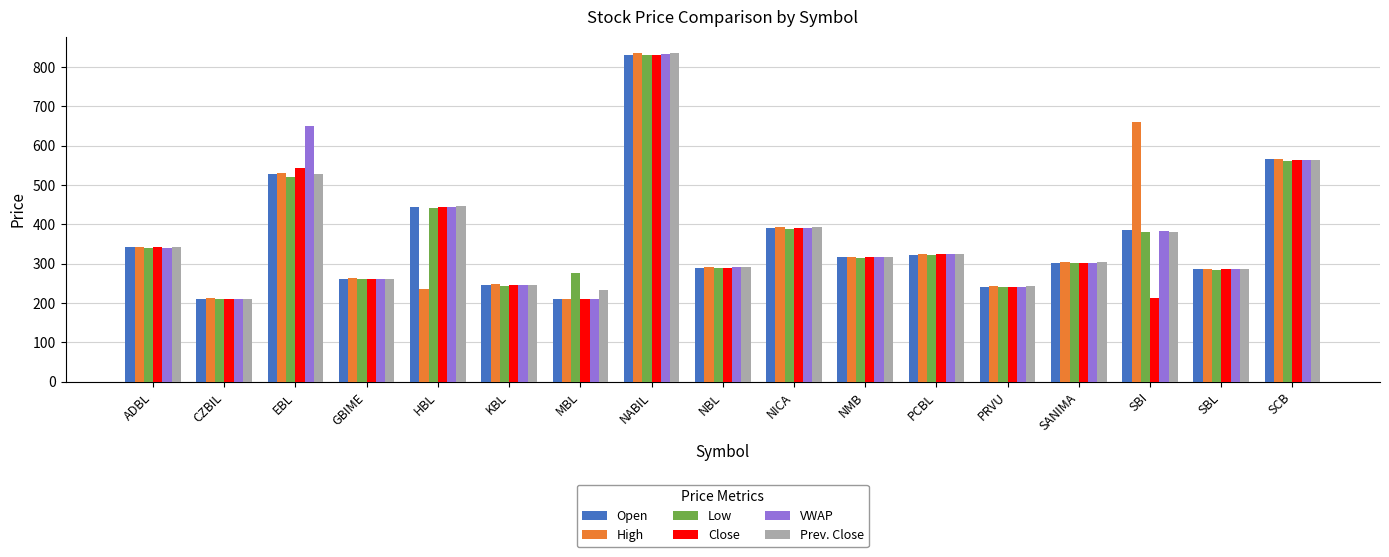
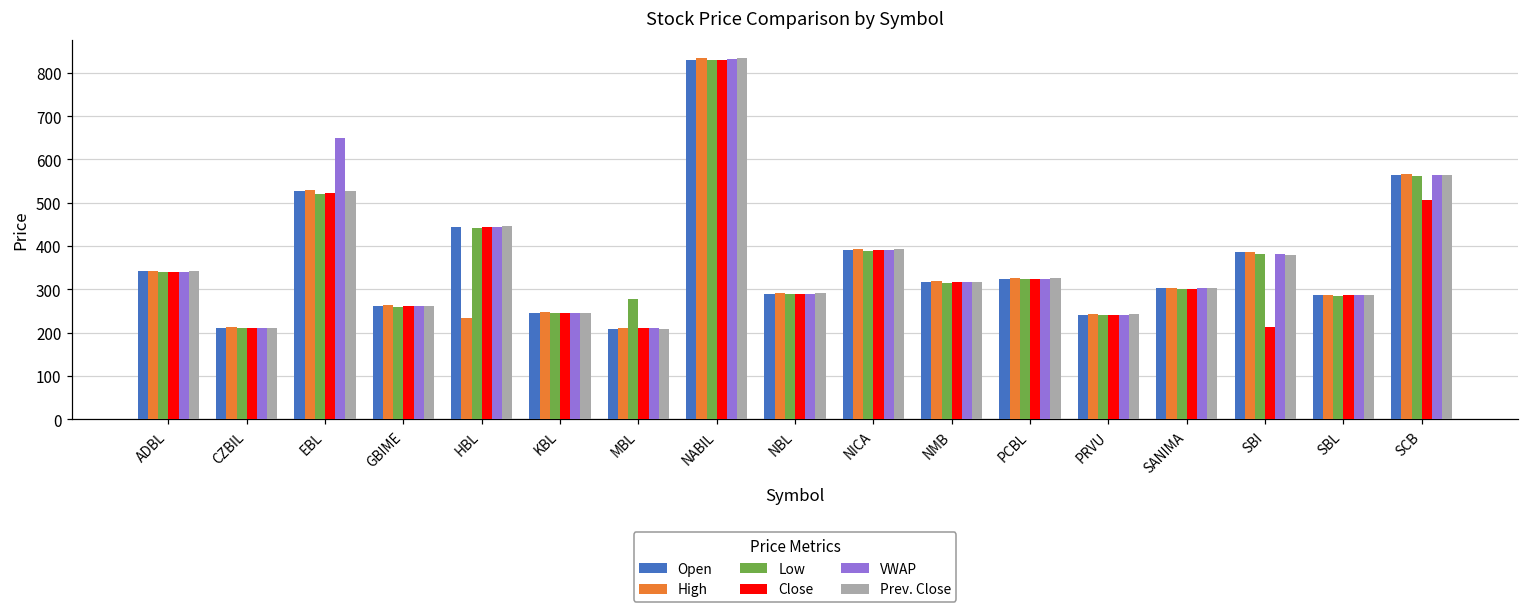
Close, EBL: 540 -> 520
Prev. Close, MBL: 230 -> 210
High, SBI: 660 -> 390
Close, SCB: 560 -> 510
